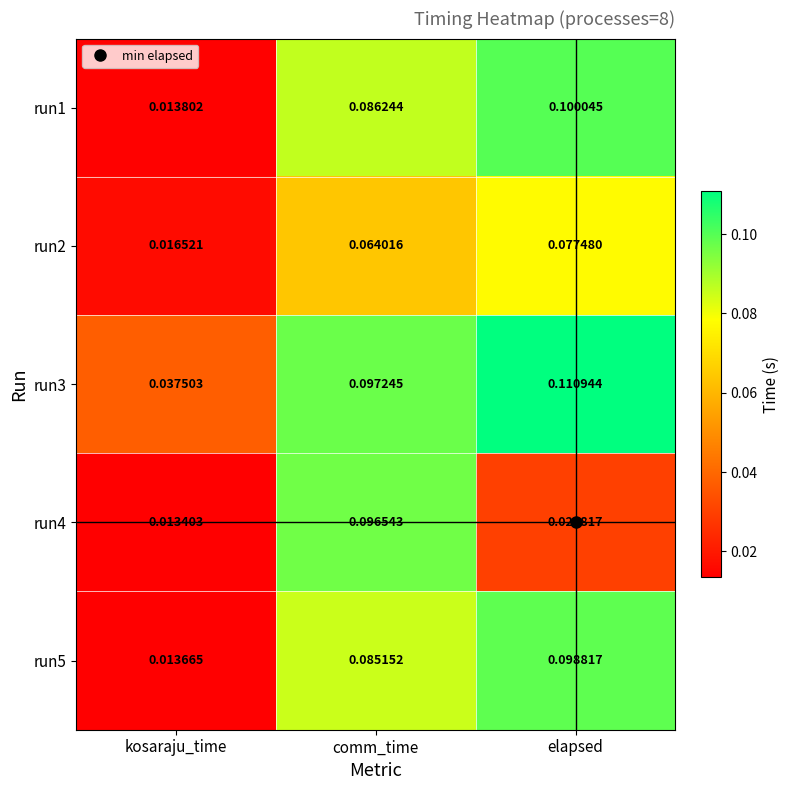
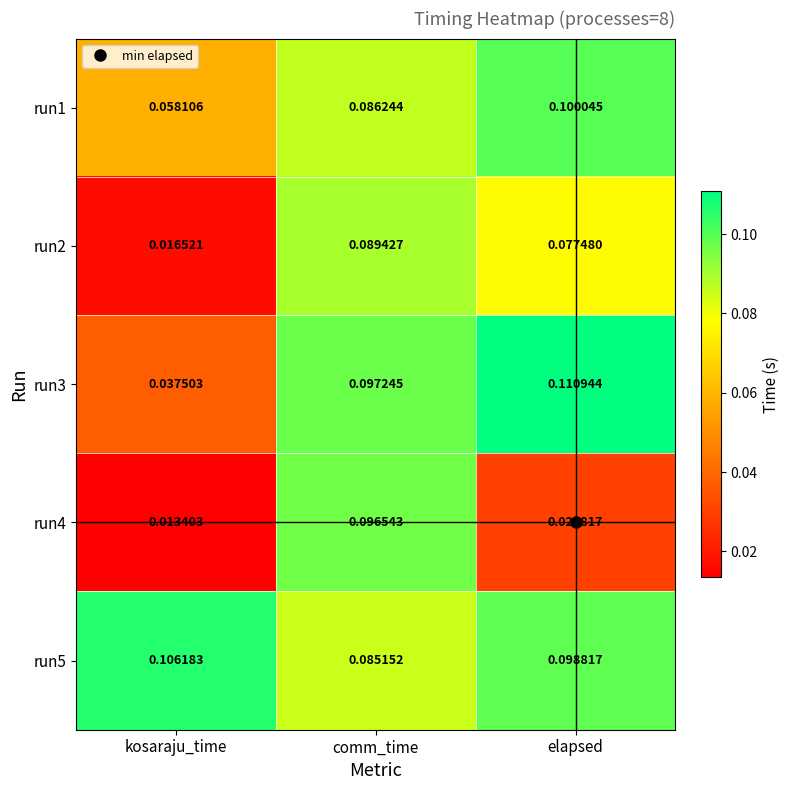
run1, kosaraju_time: 0.013802 -> 0.058106
run2, comm_time: 0.064016 -> 0.089427
run5, kosaraju_time: 0.013665 -> 0.106183
